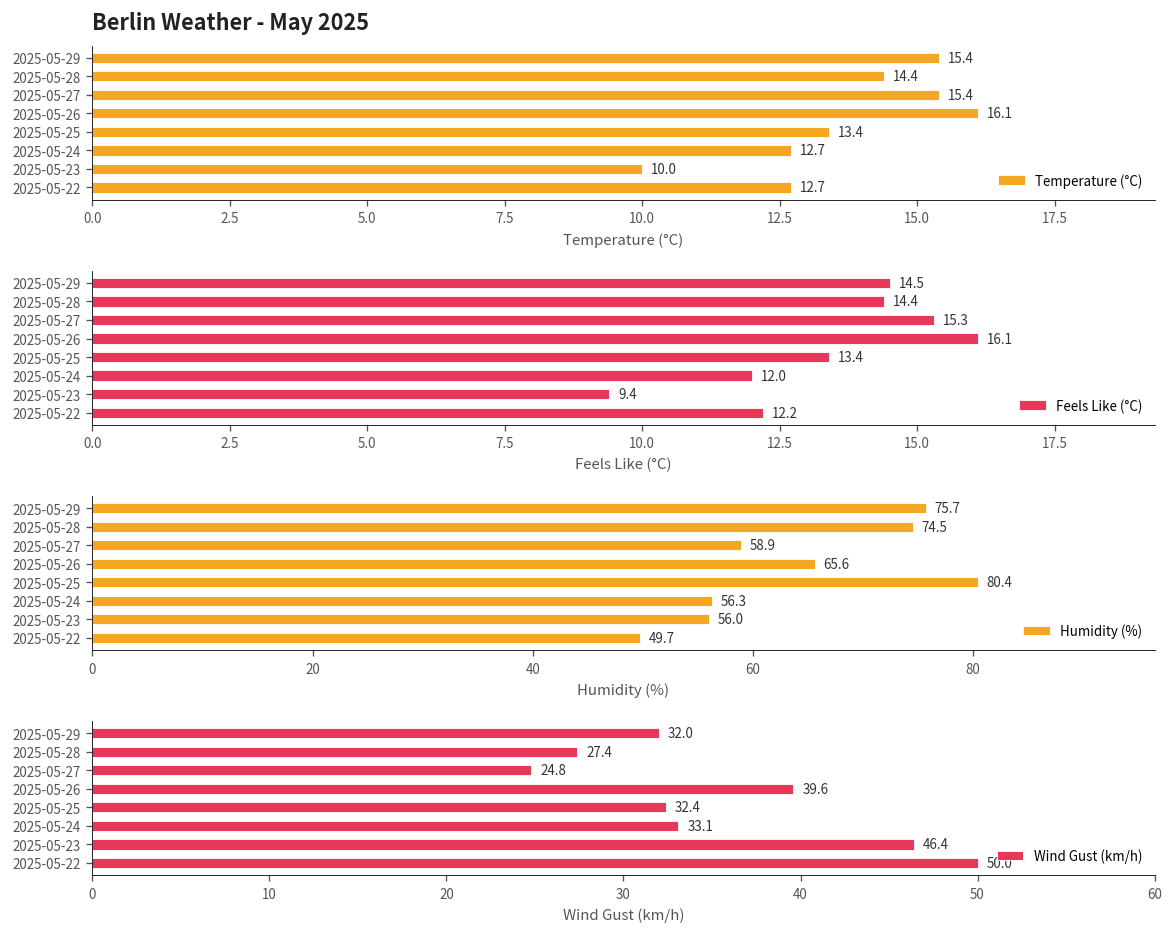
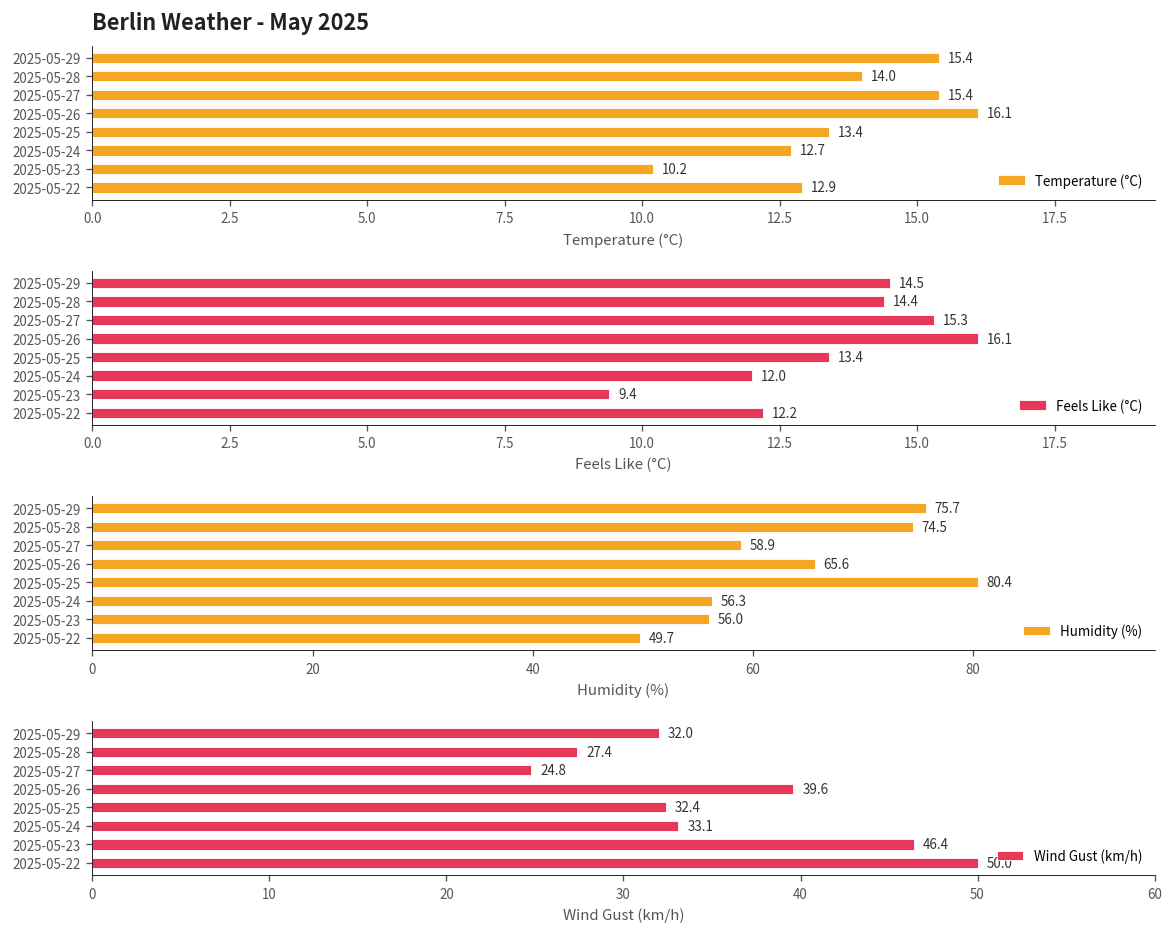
Berlin Weather - May 2025, 2025-05-28: 14.4 -> 14.0
Berlin Weather - May 2025, 2025-05-23: 10.0 -> 10.2
Berlin Weather - May 2025, 2025-05-22: 12.7 -> 12.9
